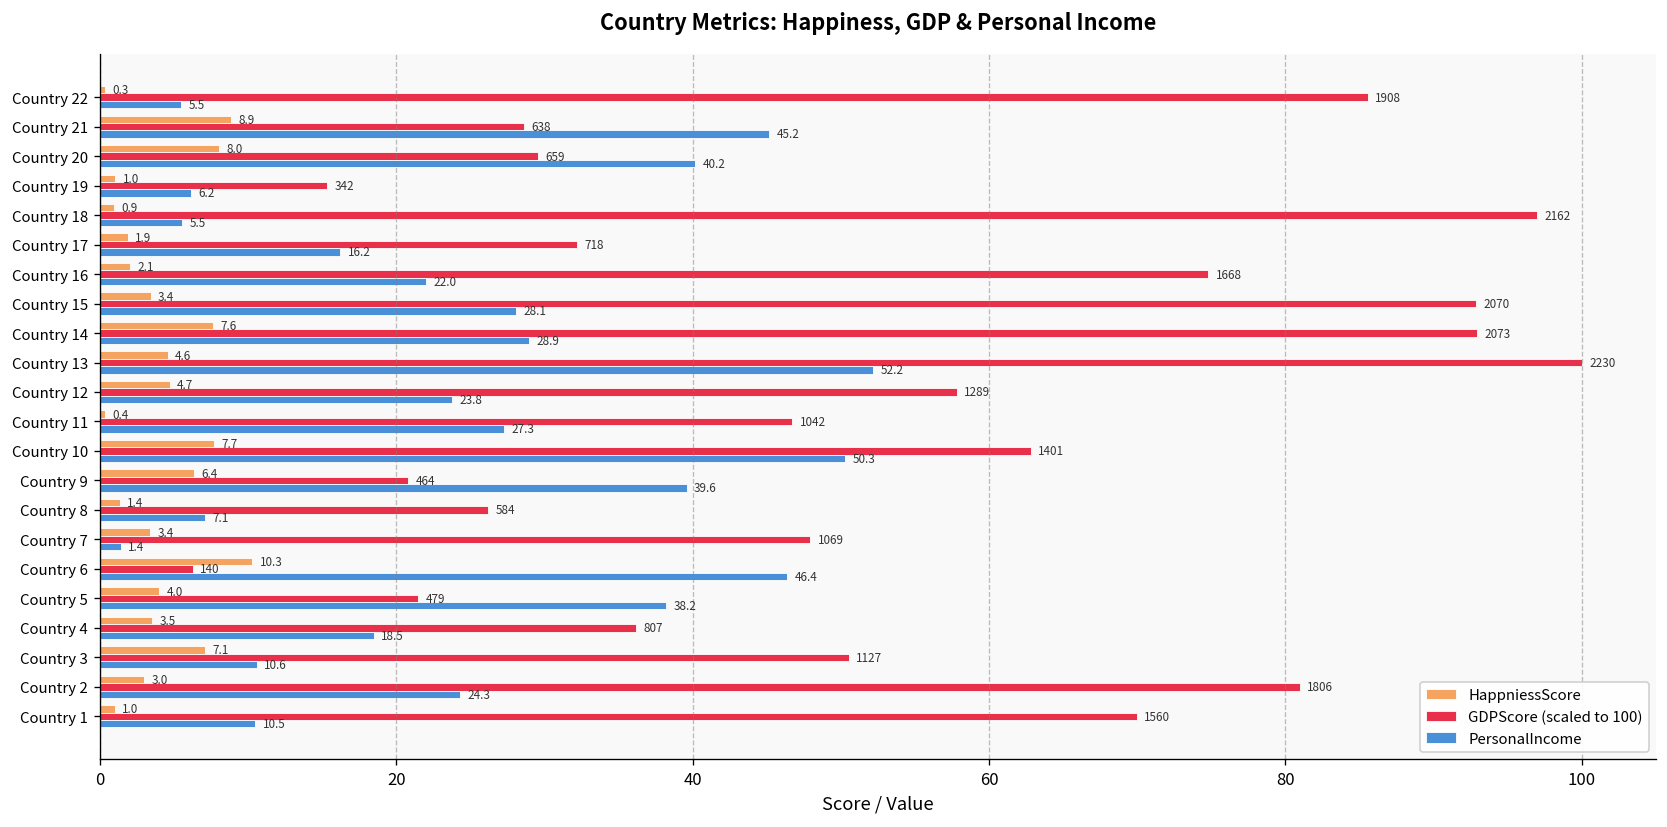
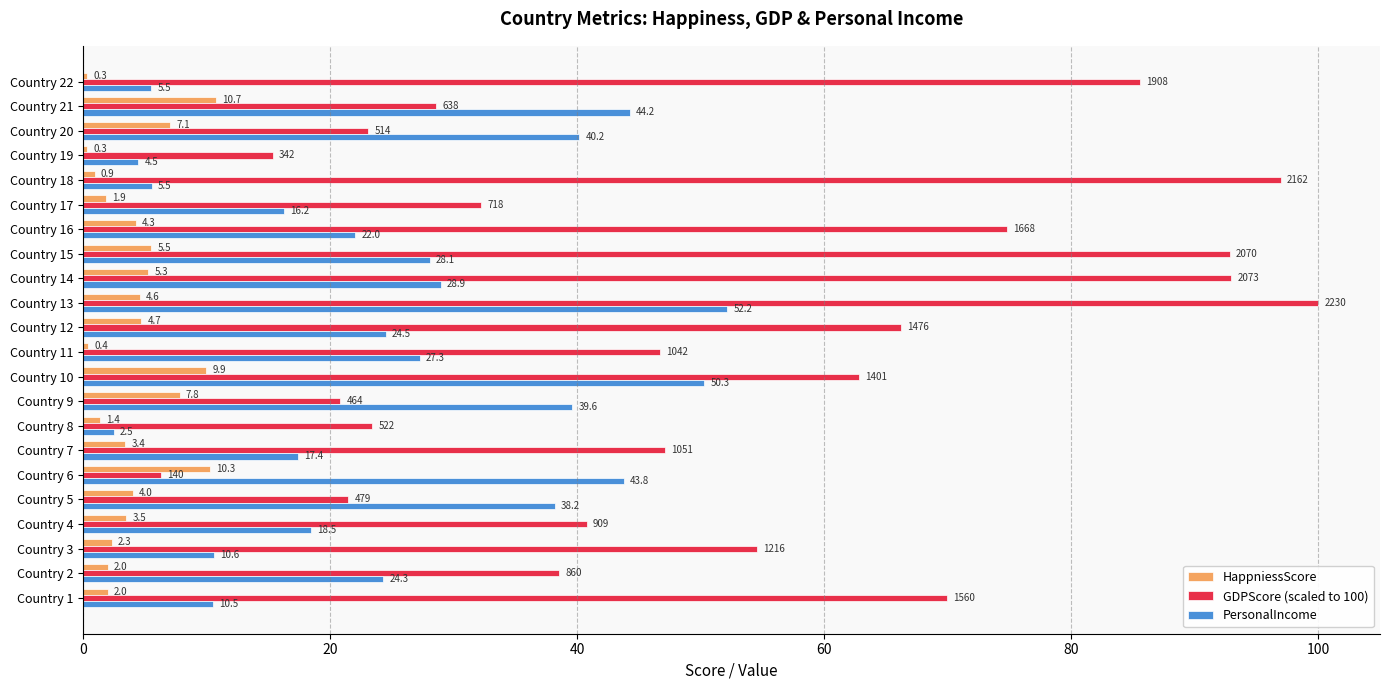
HappniessScore, Country 21: 8.9 -> 10.7
PersonalIncome, Country 21: 45.2 -> 44.2
HappniessScore, Country 20: 8.0 -> 7.1
GDPScore (scaled to 100), Country 20: 659 -> 514
HappniessScore, Country 19: 1.0 -> 0.3
PersonalIncome, Country 19: 6.2 -> 4.5
HappniessScore, Country 16: 2.1 -> 4.3
HappniessScore, Country 15: 3.4 -> 5.5
HappniessScore, Country 14: 7.6 -> 5.3
GDPScore (scaled to 100), Country 12: 1289 -> 1476
PersonalIncome, Country 12: 23.8 -> 24.5
HappniessScore, Country 10: 7.7 -> 9.9
HappniessScore, Country 9: 6.4 -> 7.8
GDPScore (scaled to 100), Country 8: 584 -> 522
PersonalIncome, Country 8: 7.1 -> 2.5
GDPScore (scaled to 100), Country 7: 1069 -> 1051
PersonalIncome, Country 7: 1.4 -> 17.4
PersonalIncome, Country 6: 46.4 -> 43.8
GDPScore (scaled to 100), Country 4: 807 -> 909
HappniessScore, Country 3: 7.1 -> 2.3
GDPScore (scaled to 100), Country 3: 1127 -> 1216
HappniessScore, Country 2: 3.0 -> 2.0
GDPScore (scaled to 100), Country 2: 1806 -> 860
HappniessScore, Country 1: 1.0 -> 2.0
